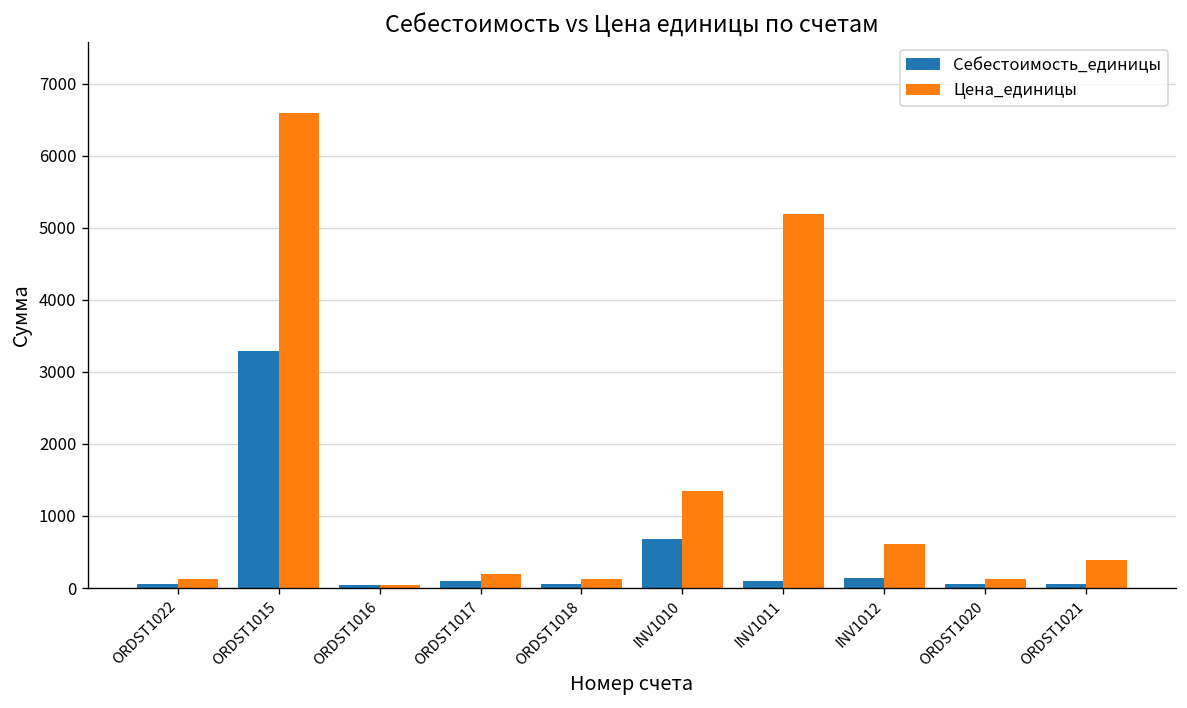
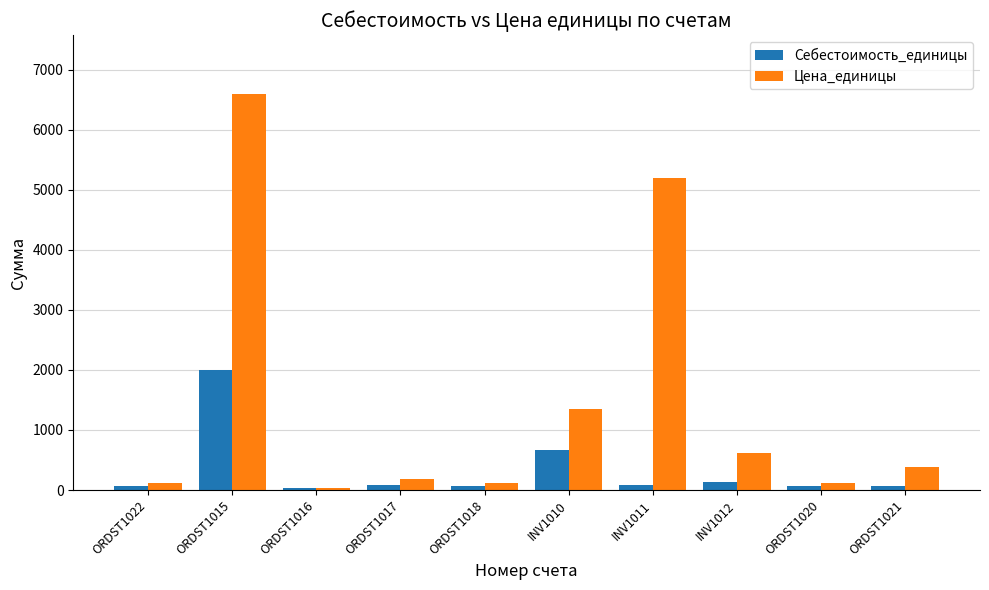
Себестоимость_единицы, ORDST1015: 3300 -> 2000
